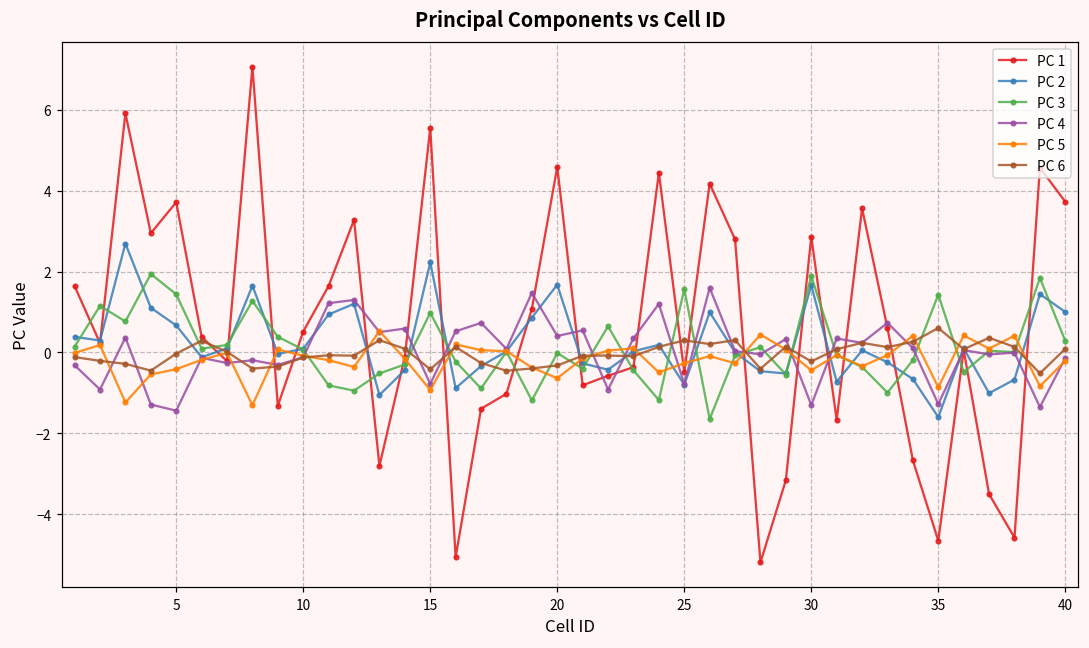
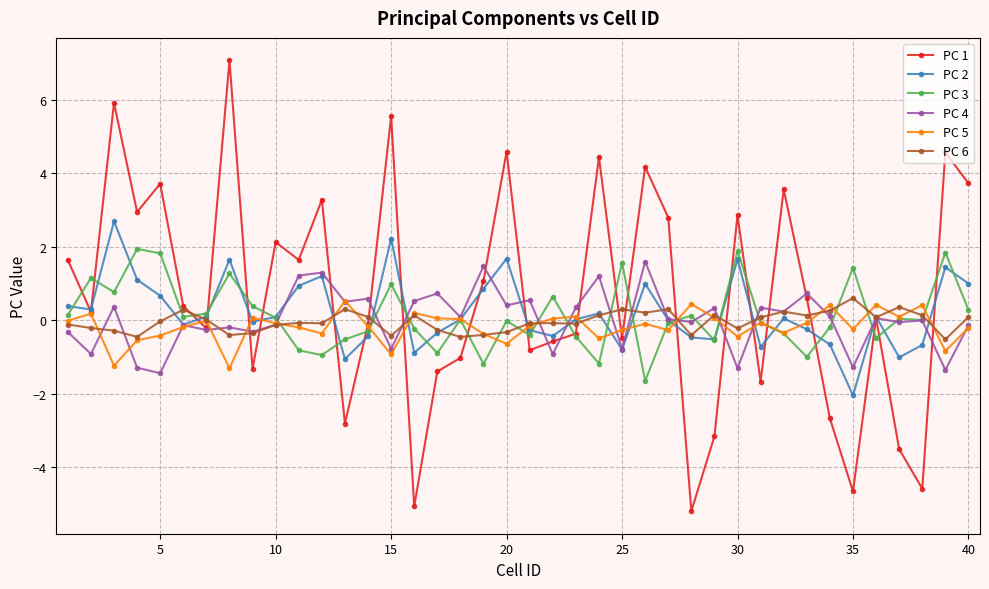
PC 3, 5: 1.4 -> 1.8
PC 1, 10: 0.5 -> 2.1
PC 2, 35: -1.6 -> -2.0
PC 5, 35: -0.9 -> -0.2
